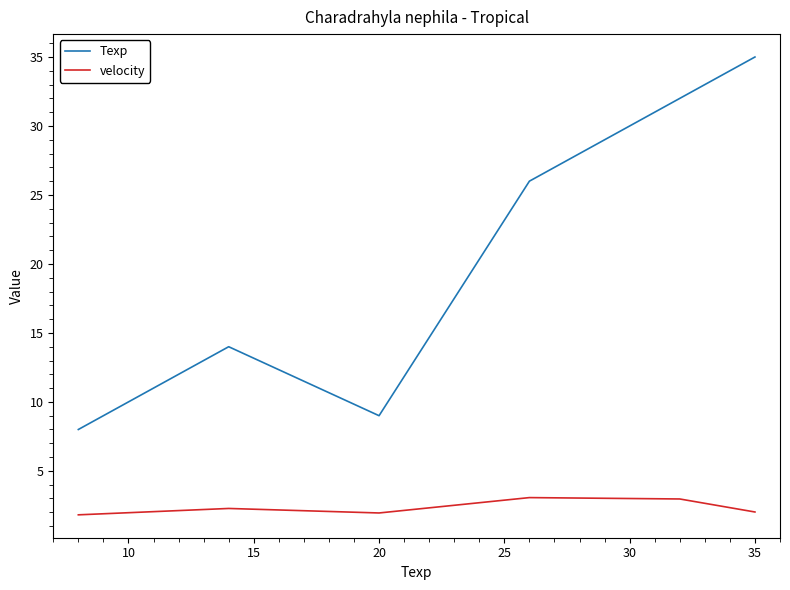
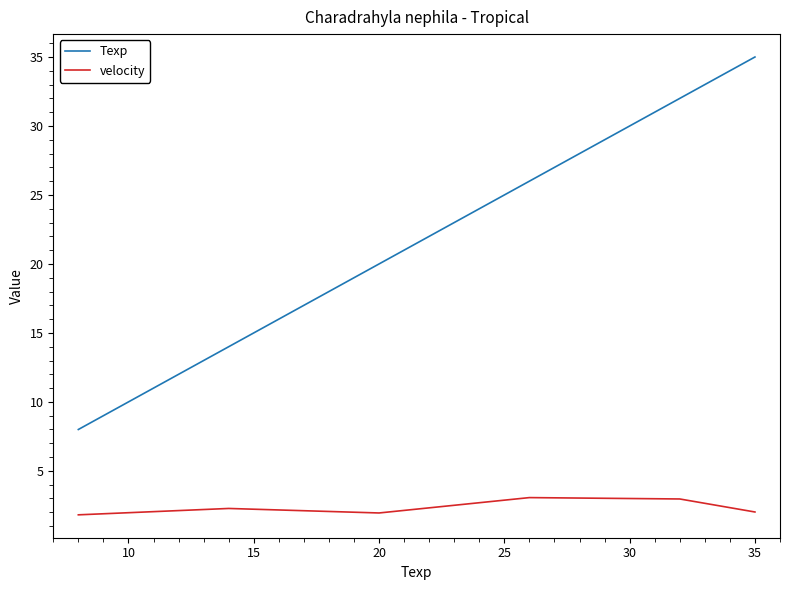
Texp, 20: 9 -> 20
